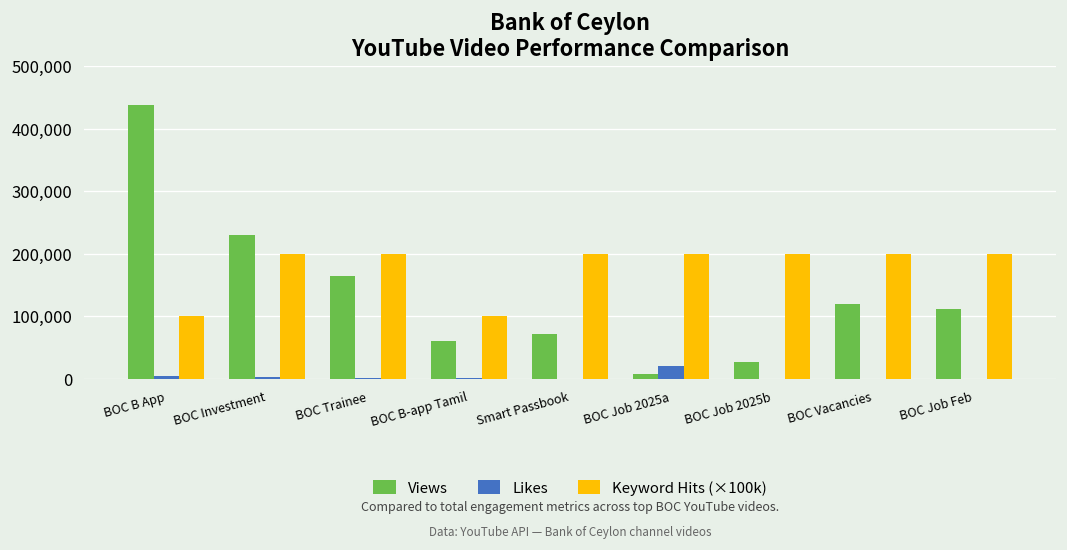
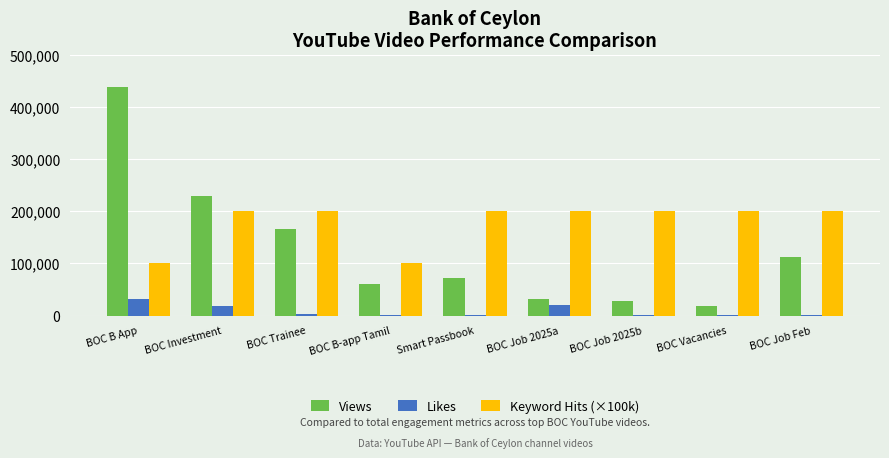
Likes, BOC B App: 10,000 -> 30,000
Likes, BOC Investment: 0 -> 20,000
Views, BOC Job 2025a: 10,000 -> 30,000
Views, BOC Vacancies: 120,000 -> 20,000
